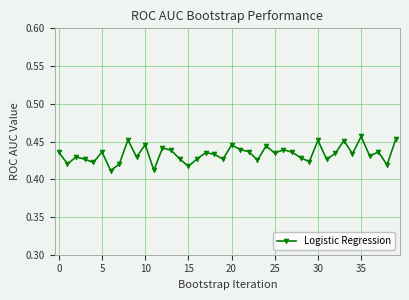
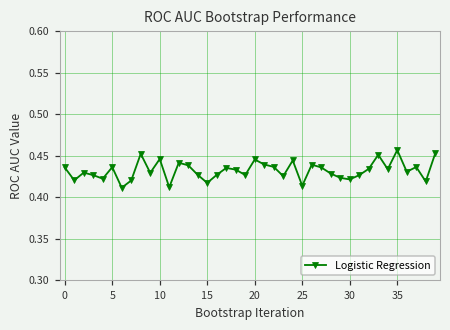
25: 0.43 -> 0.41
30: 0.45 -> 0.42
